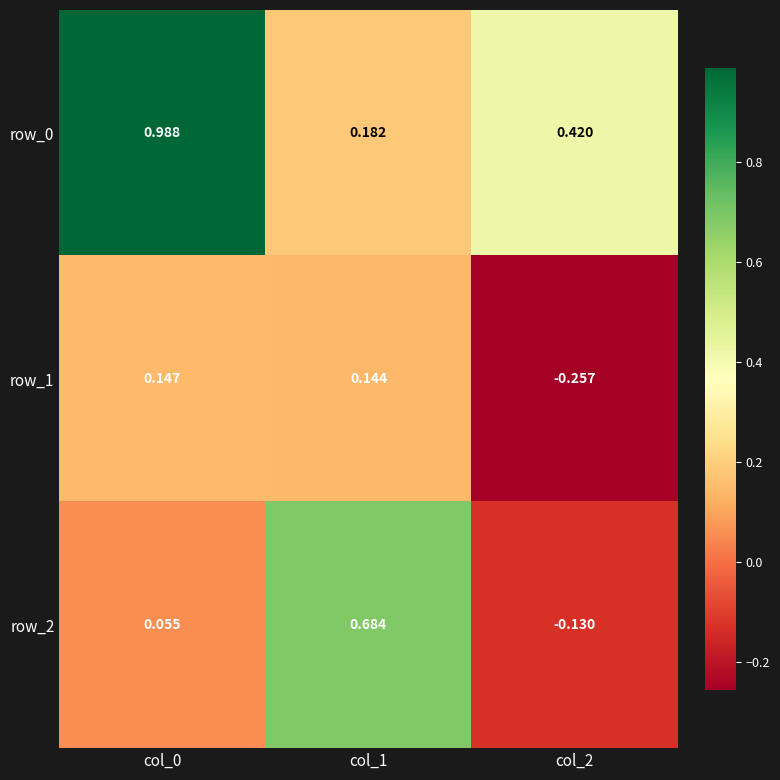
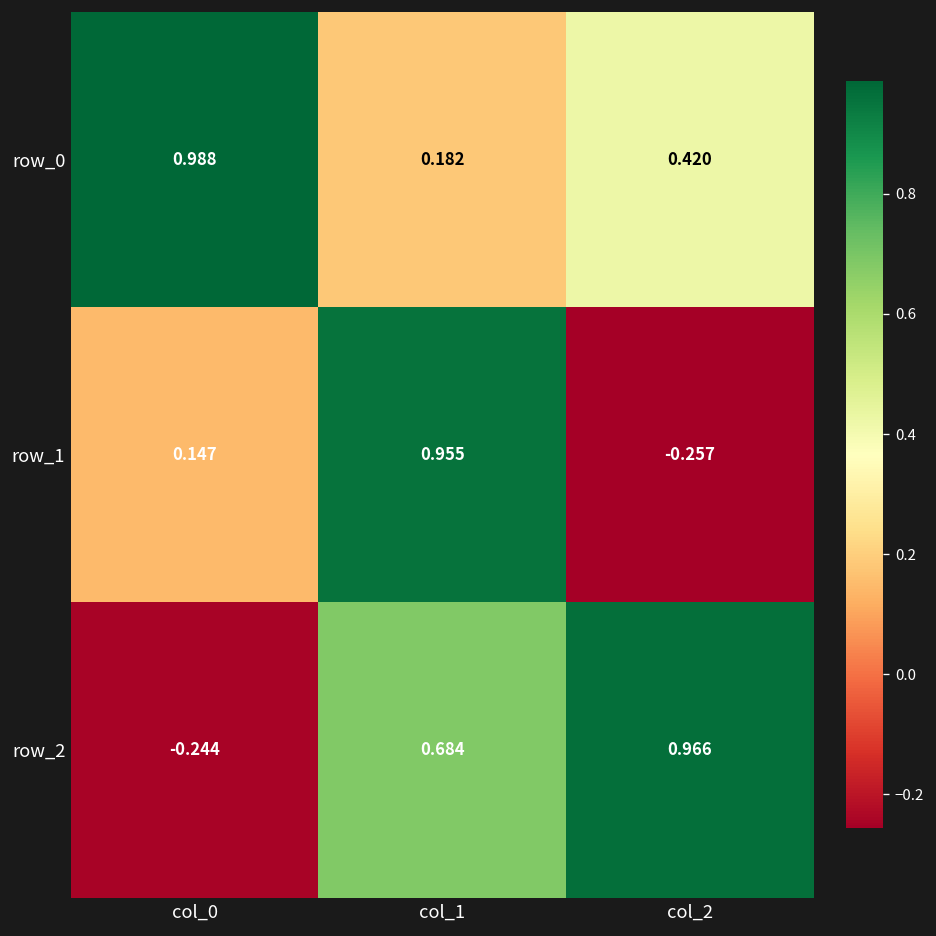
row_1, col_1: 0.144 -> 0.955
row_2, col_0: 0.055 -> -0.244
row_2, col_2: -0.130 -> 0.966
